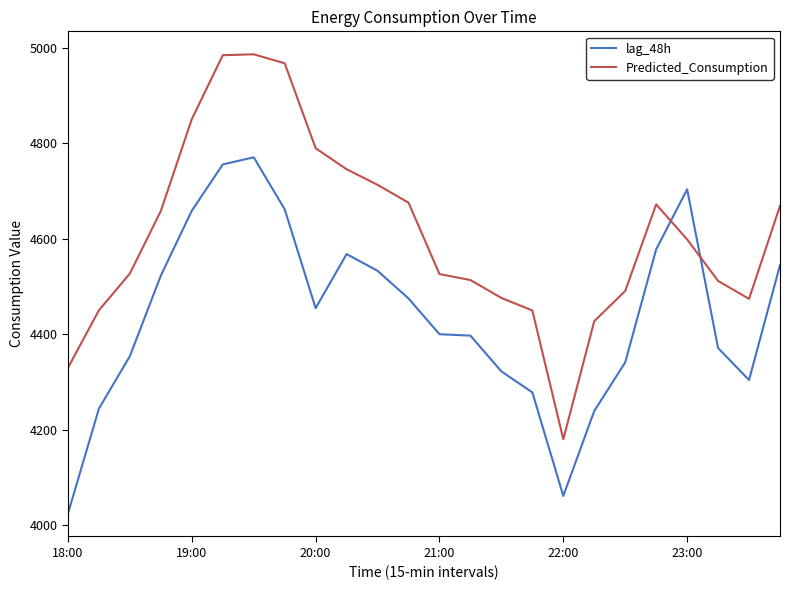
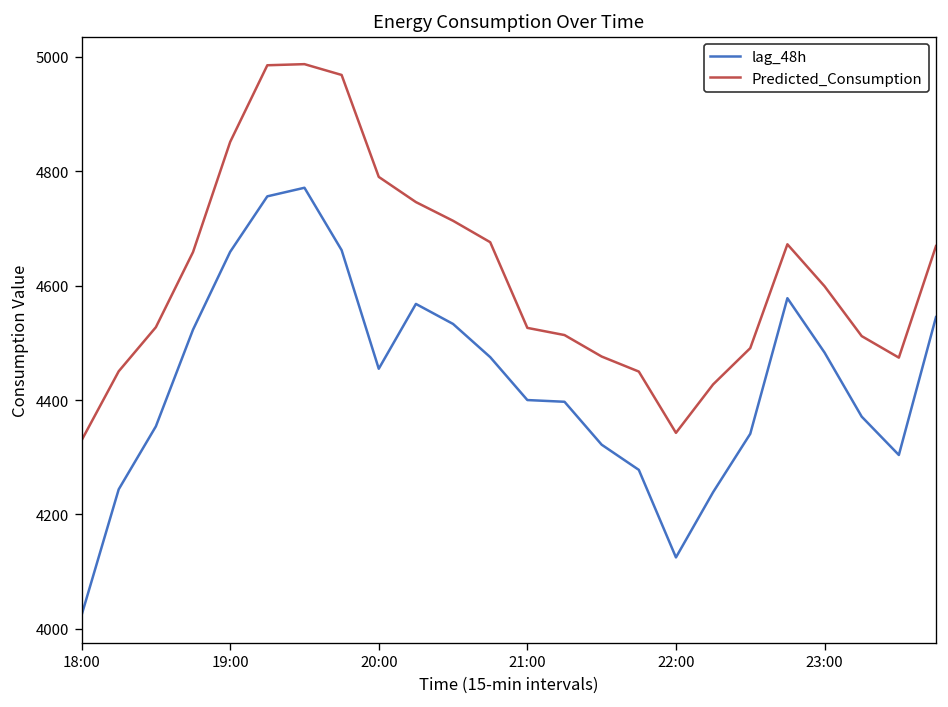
lag_48h, 22:00: 4060 -> 4130
Predicted_Consumption, 22:00: 4180 -> 4340
lag_48h, 23:00: 4700 -> 4480
